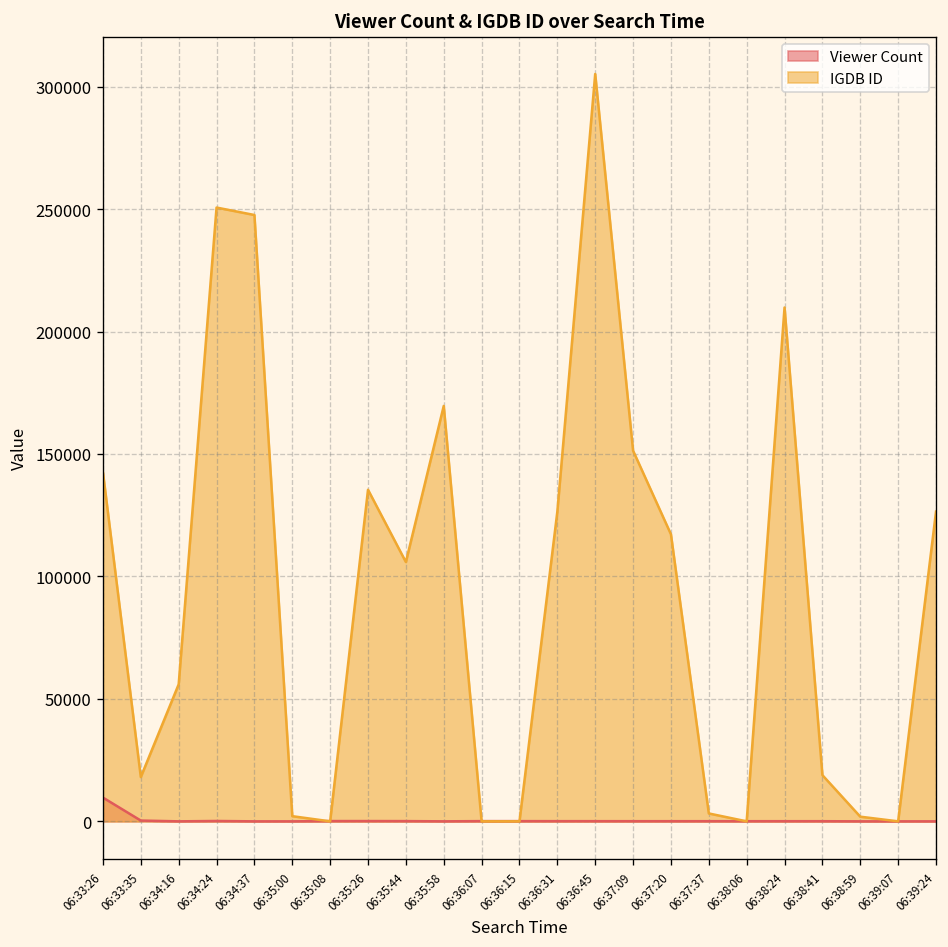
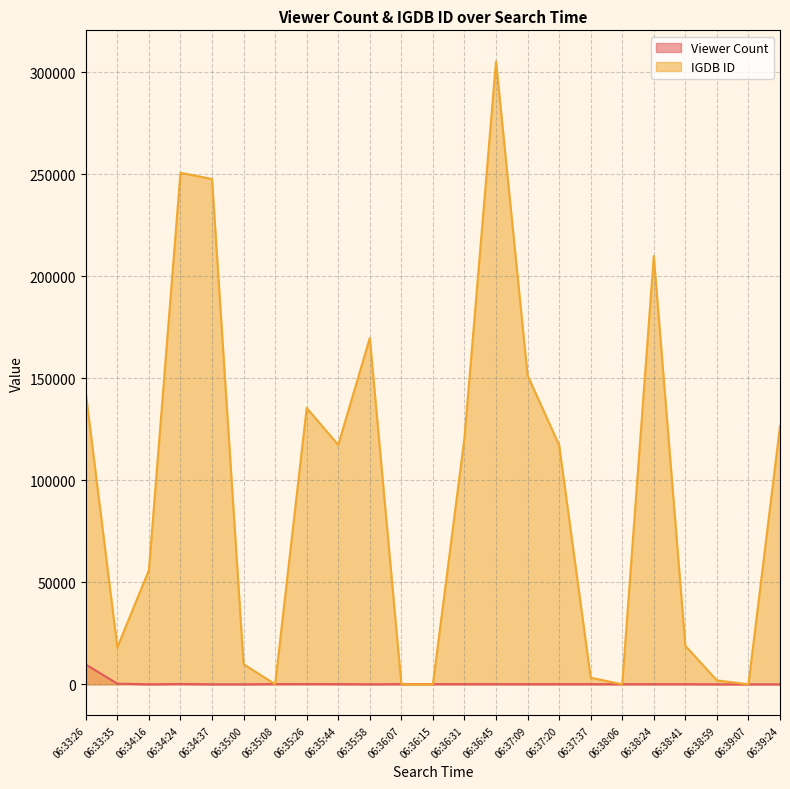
IGDB ID, 06:35:00: 2000 -> 10000
IGDB ID, 06:35:44: 106000 -> 117000
IGDB ID, 06:36:31: 126000 -> 121000
